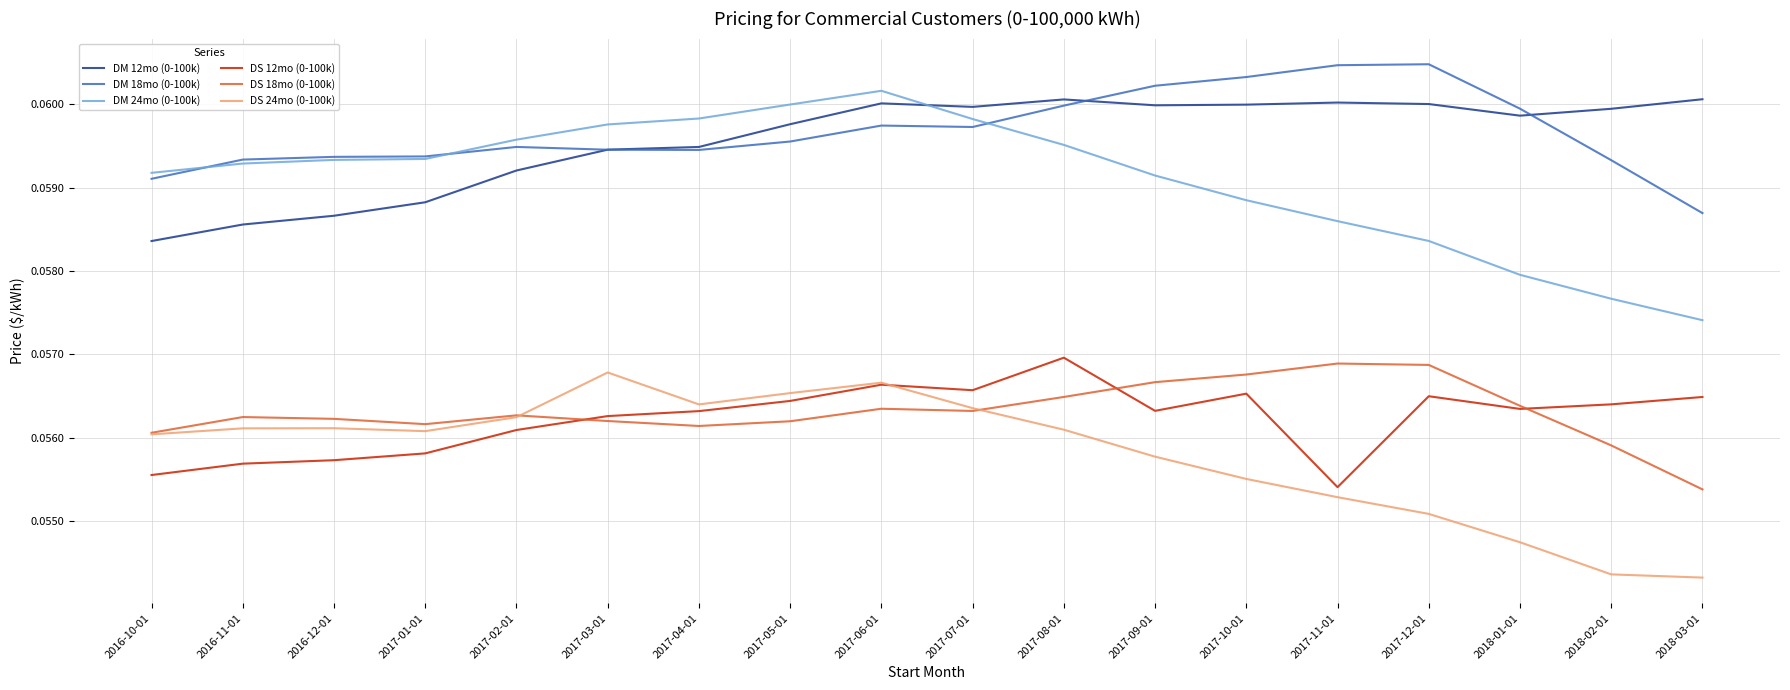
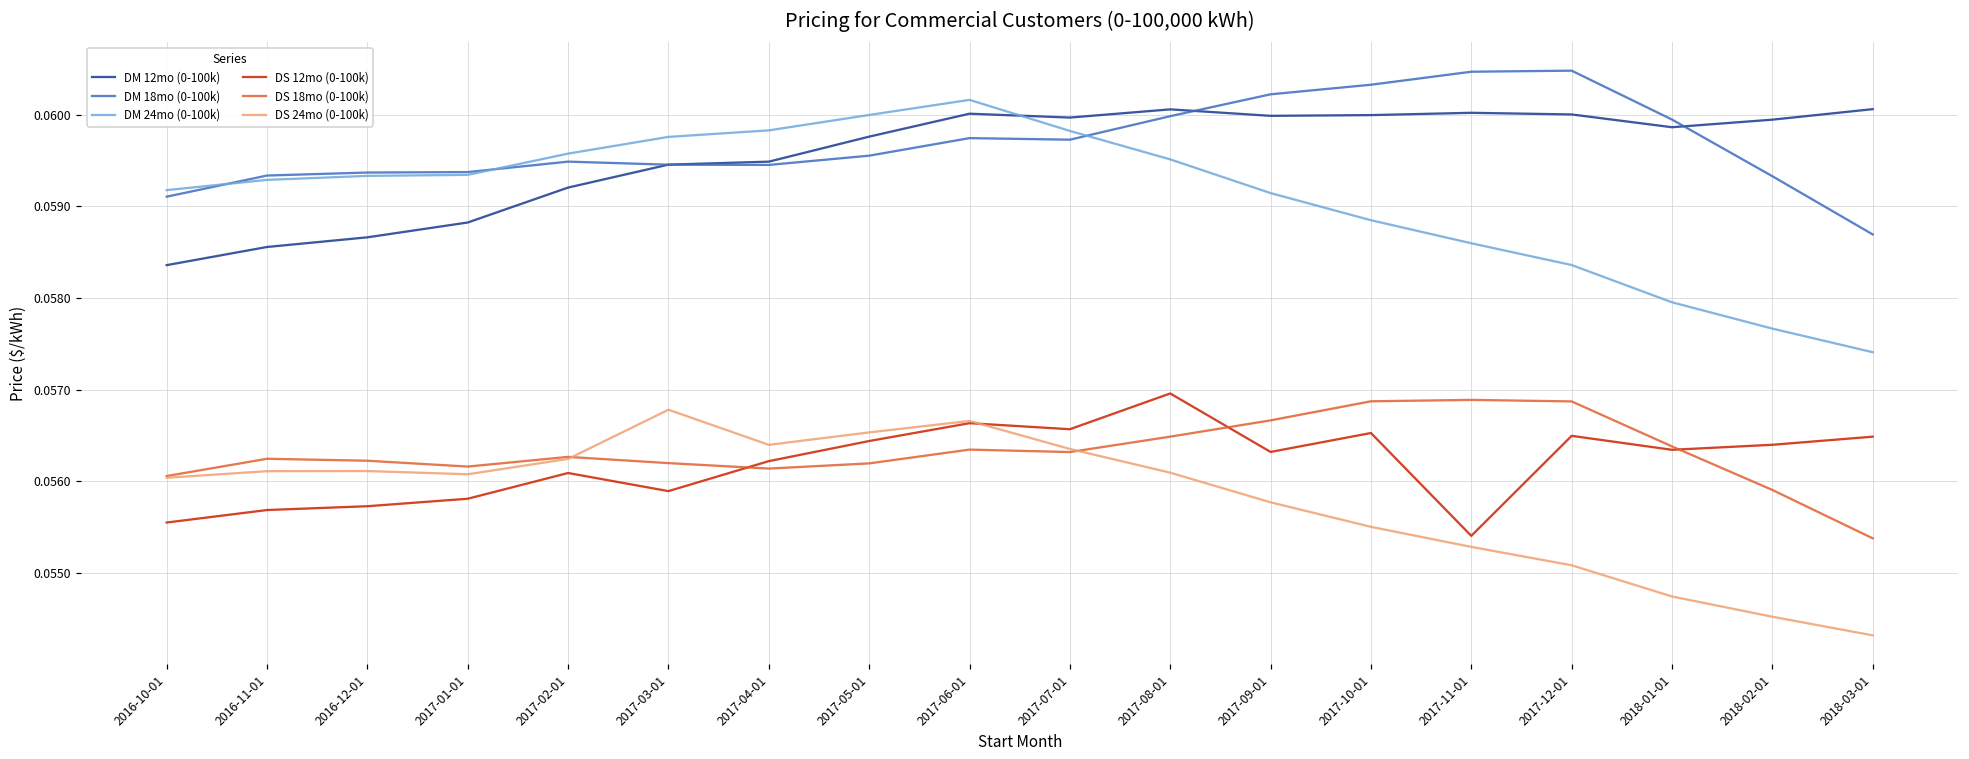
DS 12mo (0-100k), 2017-03-01: 0.0563 -> 0.0559
DS 12mo (0-100k), 2017-04-01: 0.0563 -> 0.0562
DS 18mo (0-100k), 2017-10-01: 0.0568 -> 0.0569
DS 24mo (0-100k), 2018-02-01: 0.0544 -> 0.0545
